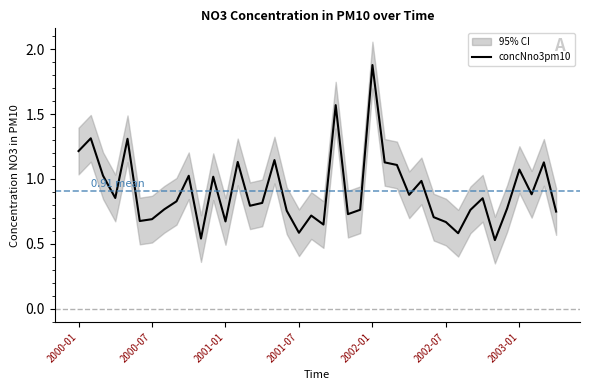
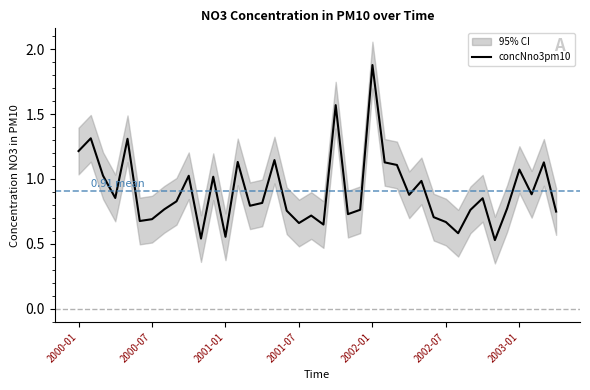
concNno3pm10, 2001-01: 0.67 -> 0.55
concNno3pm10, 2001-07: 0.59 -> 0.66
